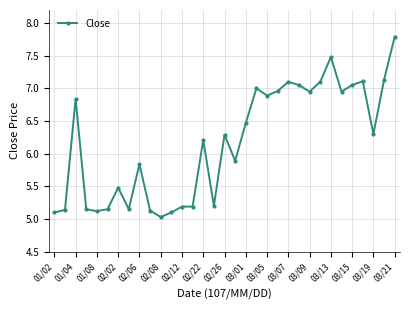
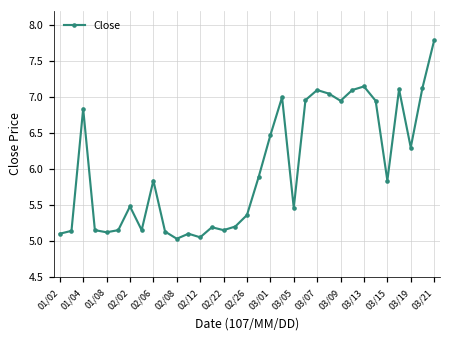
02/12: 5.2 -> 5.1
02/22: 6.2 -> 5.2
02/26: 6.3 -> 5.4
03/05: 6.9 -> 5.5
03/13: 7.5 -> 7.2
03/15: 7.1 -> 5.8
